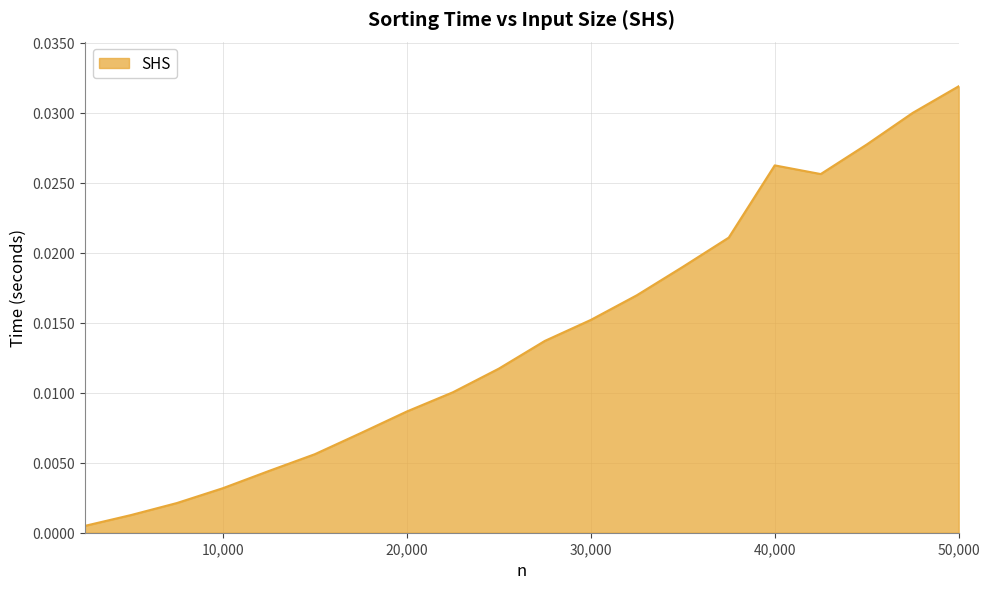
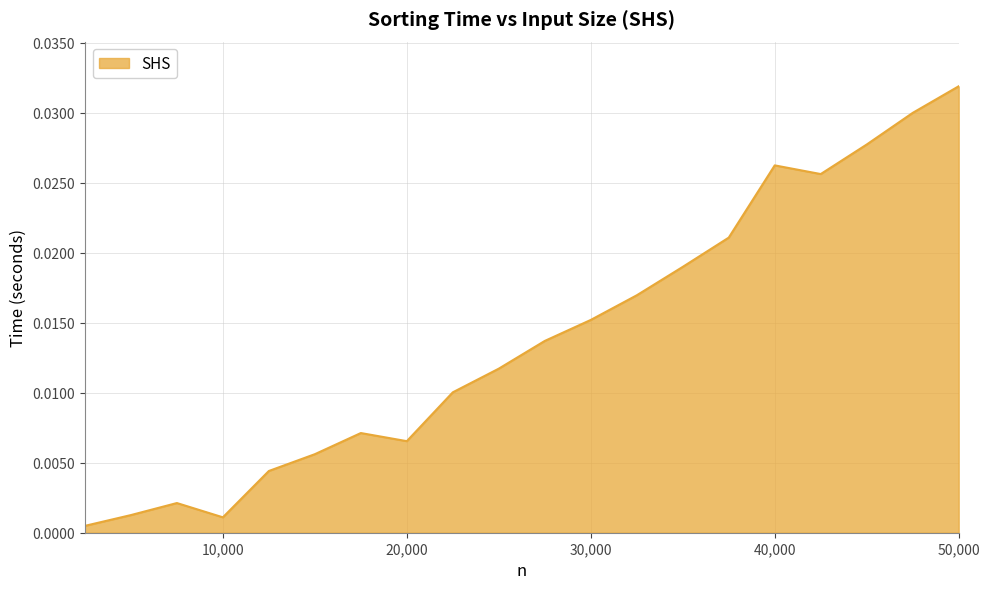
10,000: 0.0032 -> 0.0011
20,000: 0.0087 -> 0.0065
